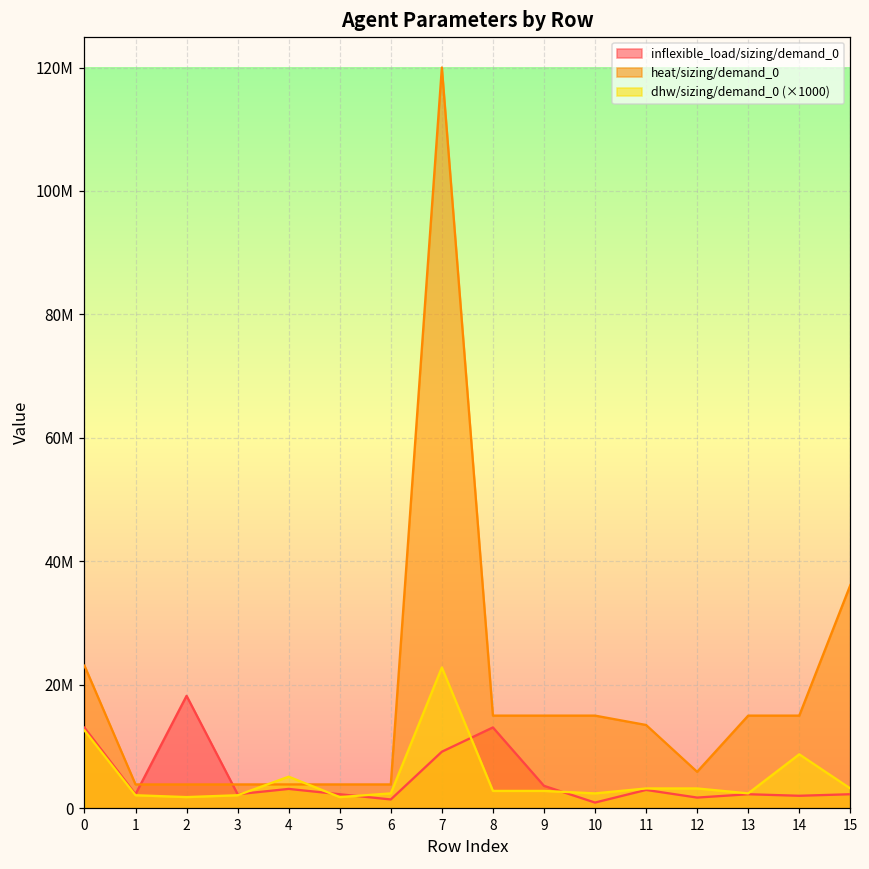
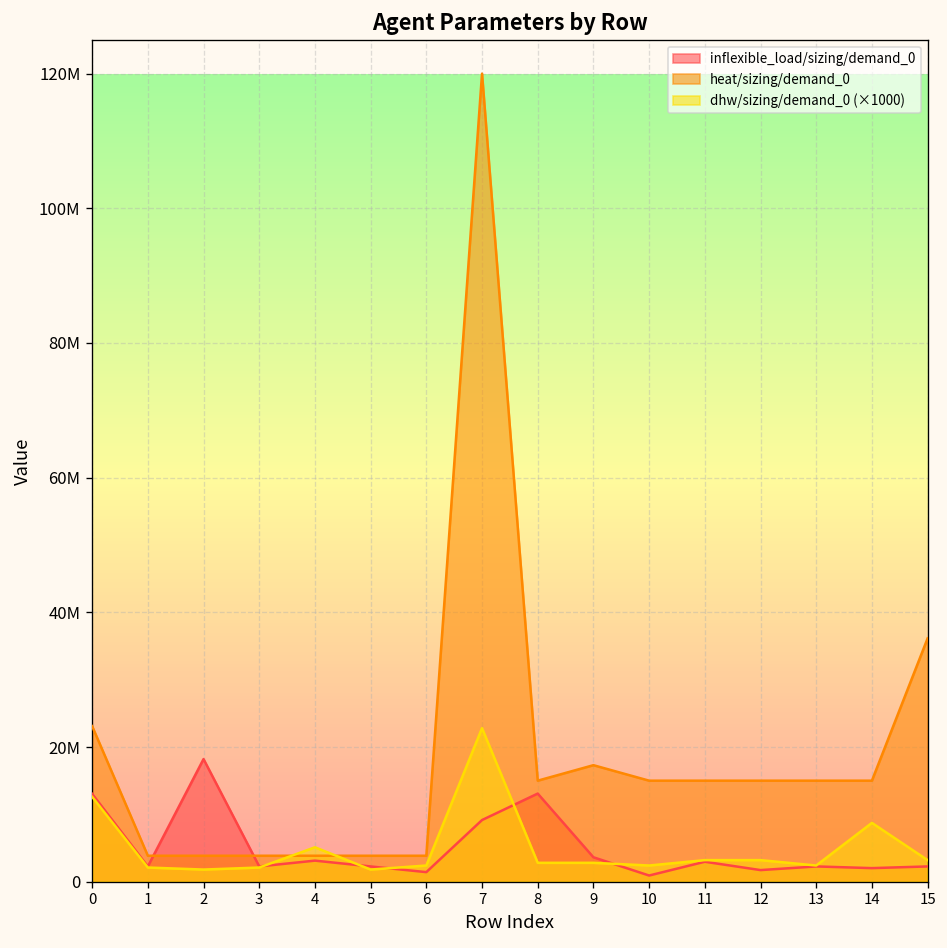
heat/sizing/demand_0, 9: 15000000 -> 17000000
heat/sizing/demand_0, 11: 13000000 -> 15000000
heat/sizing/demand_0, 12: 6000000 -> 15000000
